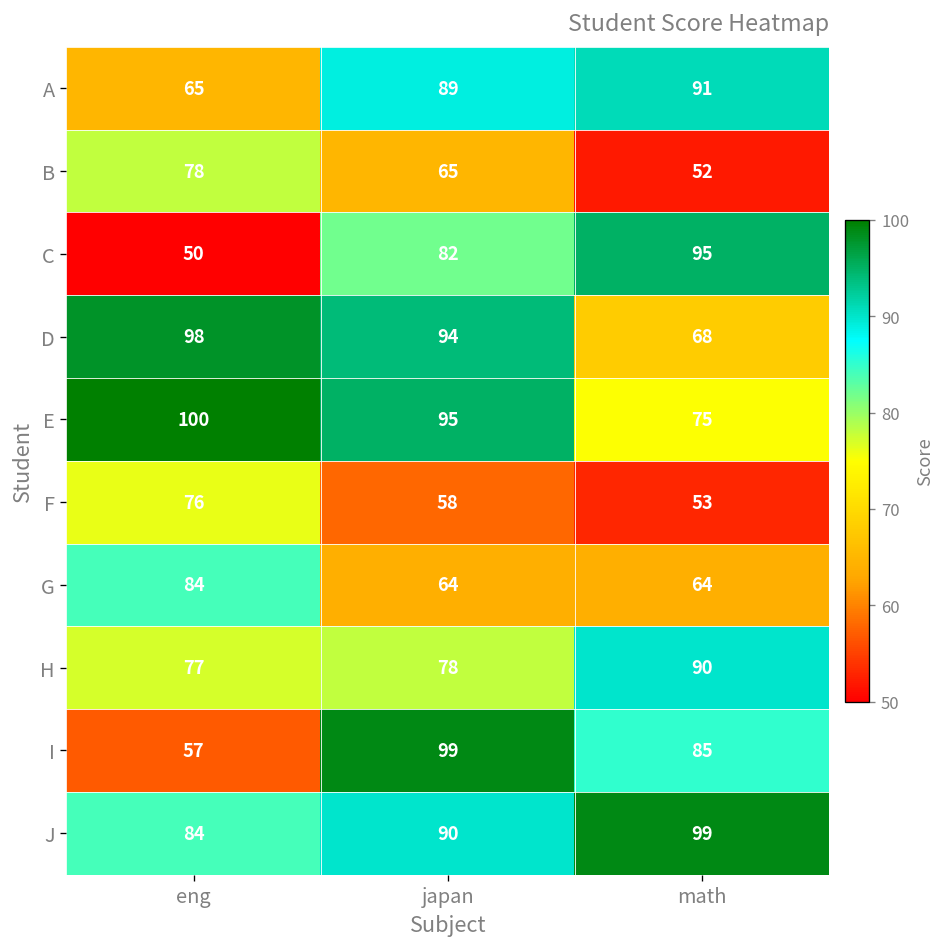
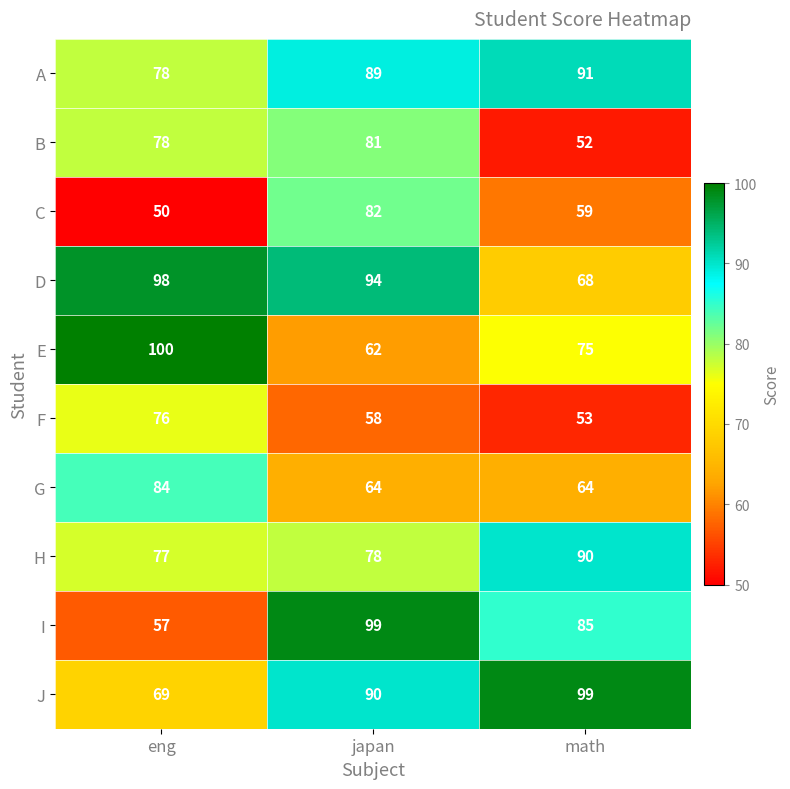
A, eng: 65 -> 78
B, japan: 65 -> 81
C, math: 95 -> 59
E, japan: 95 -> 62
J, eng: 84 -> 69
